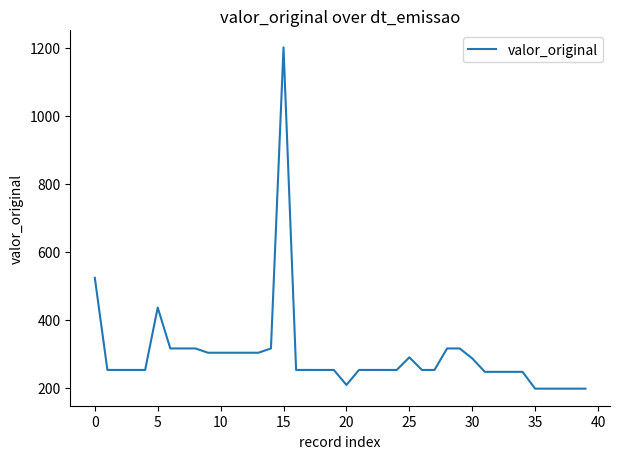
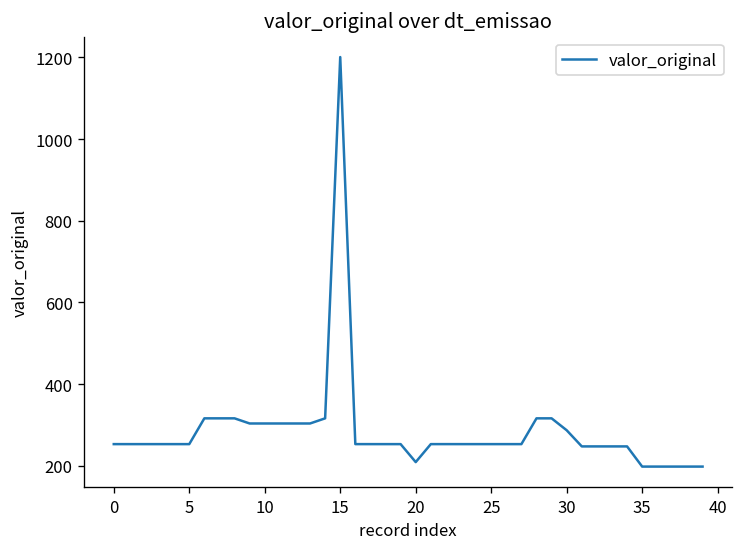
0: 520 -> 250
5: 440 -> 250
25: 290 -> 250
